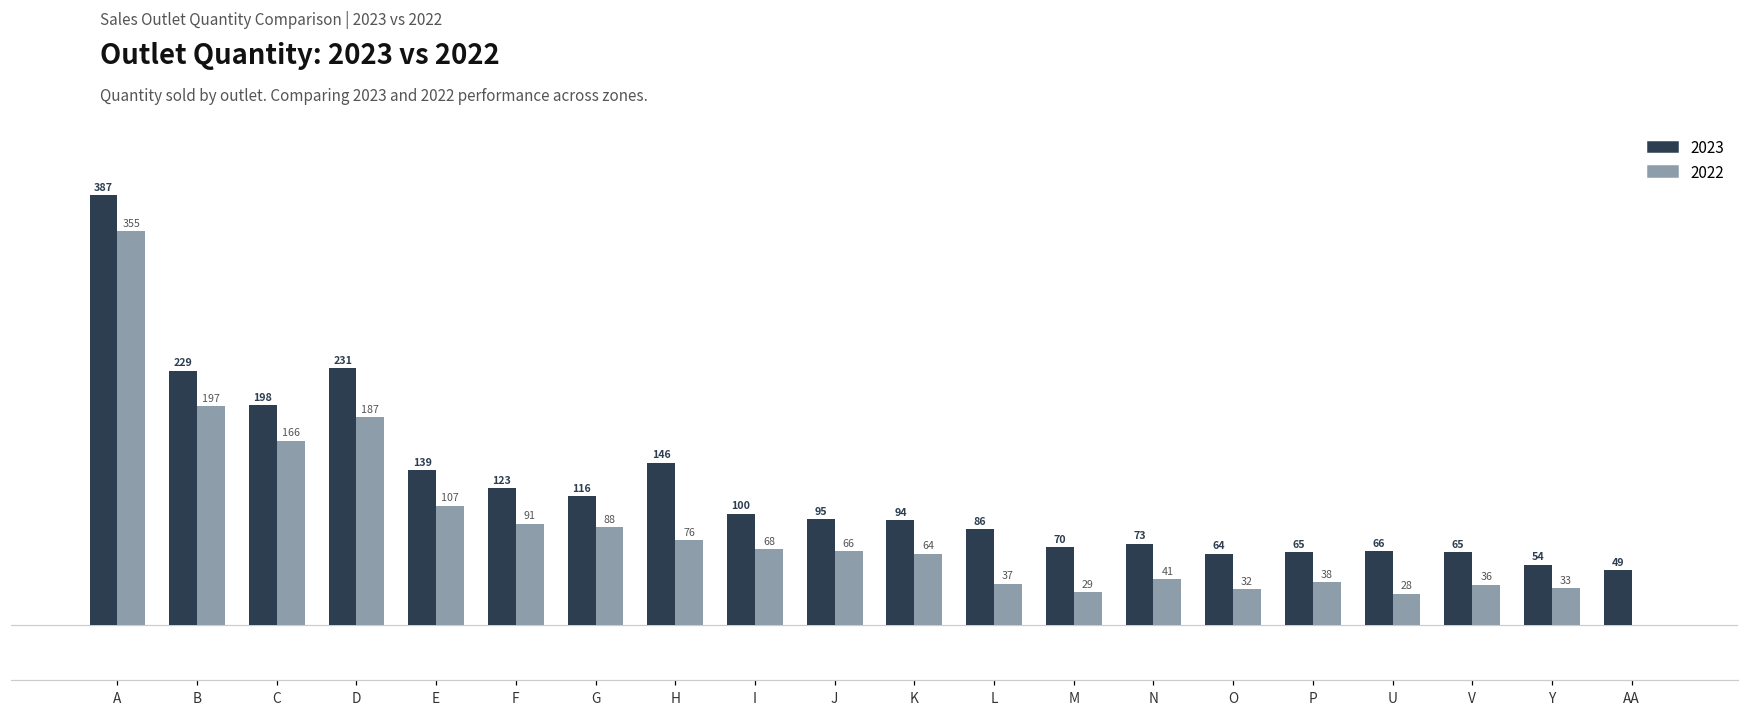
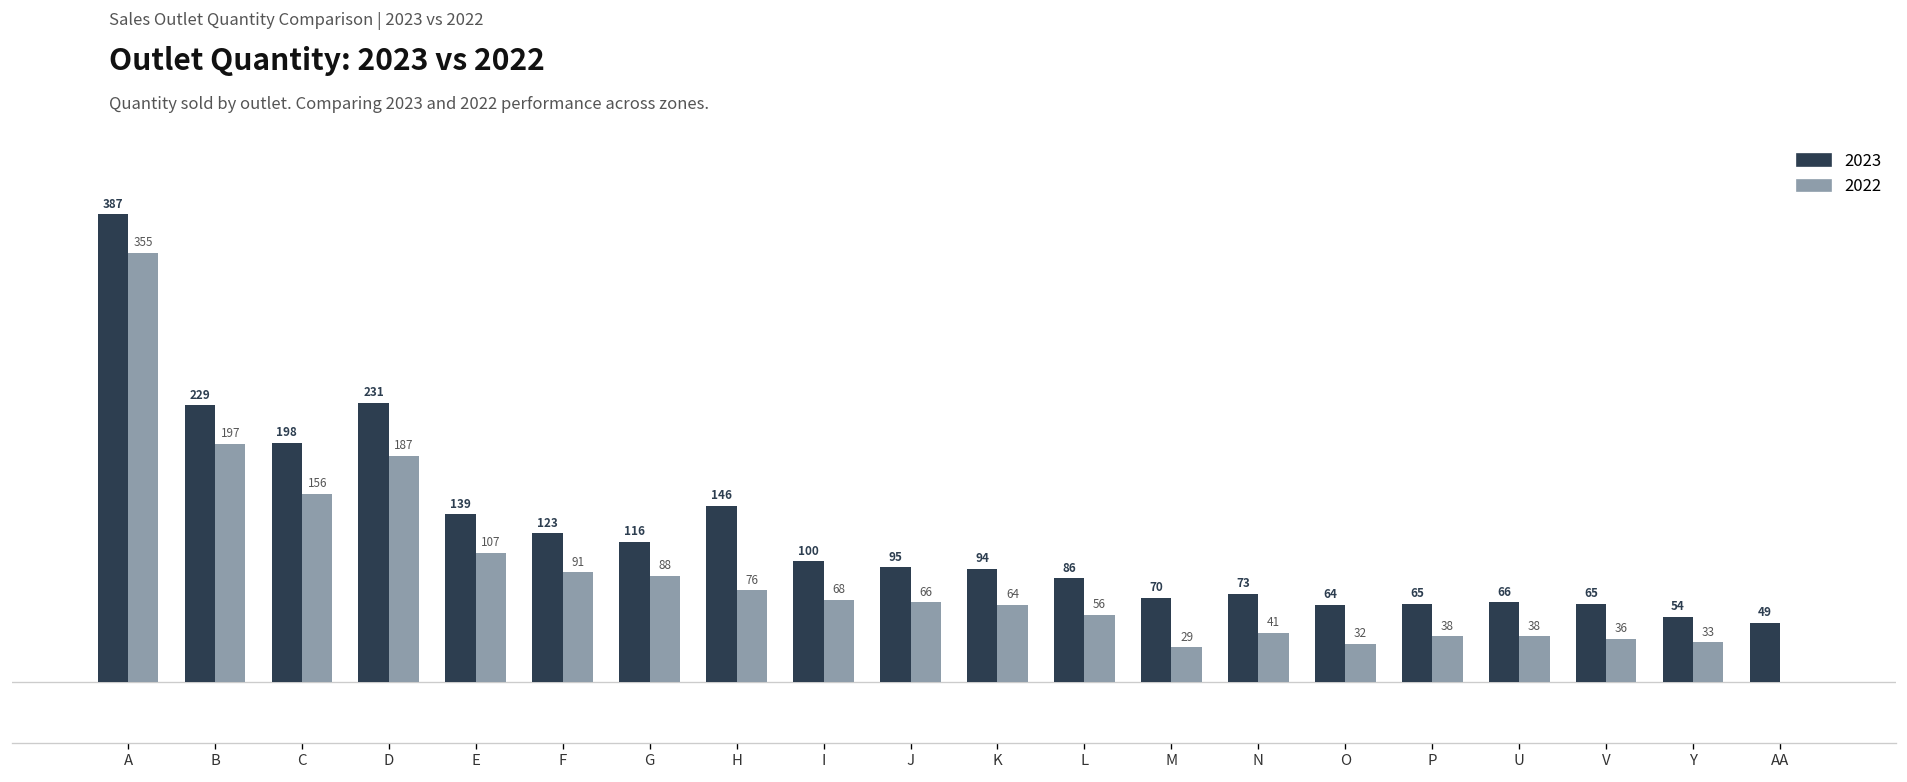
2022, C: 166 -> 156
2022, L: 37 -> 56
2022, U: 28 -> 38
